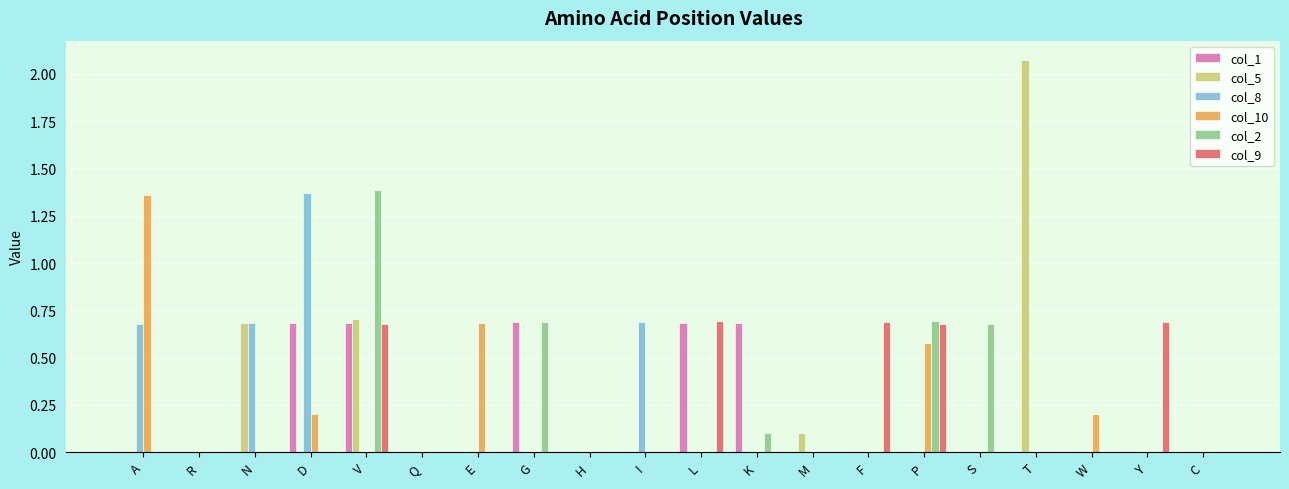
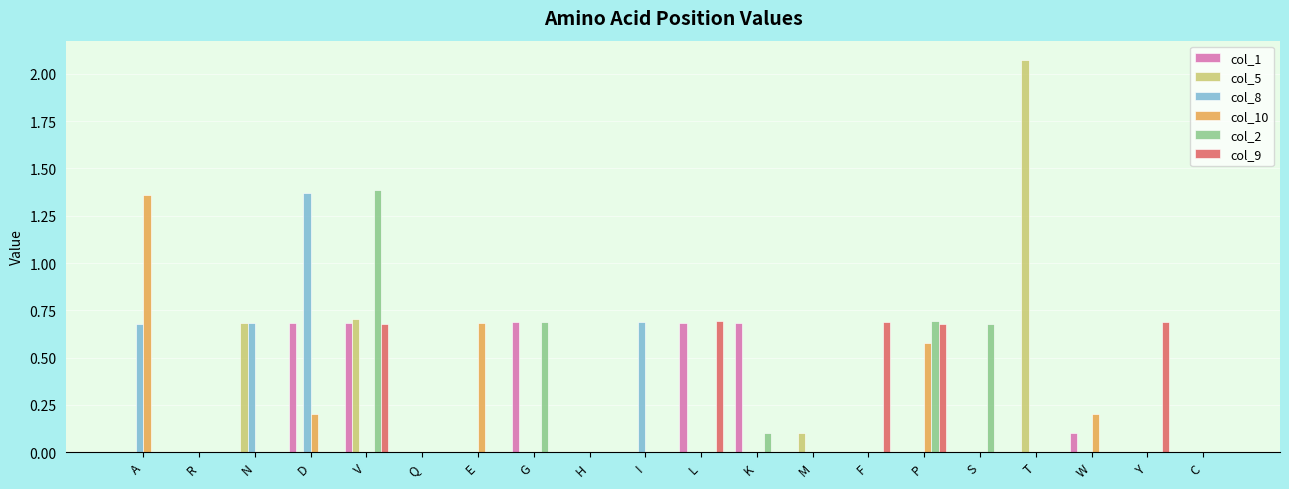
col_1, W: 0.0 -> 0.1
